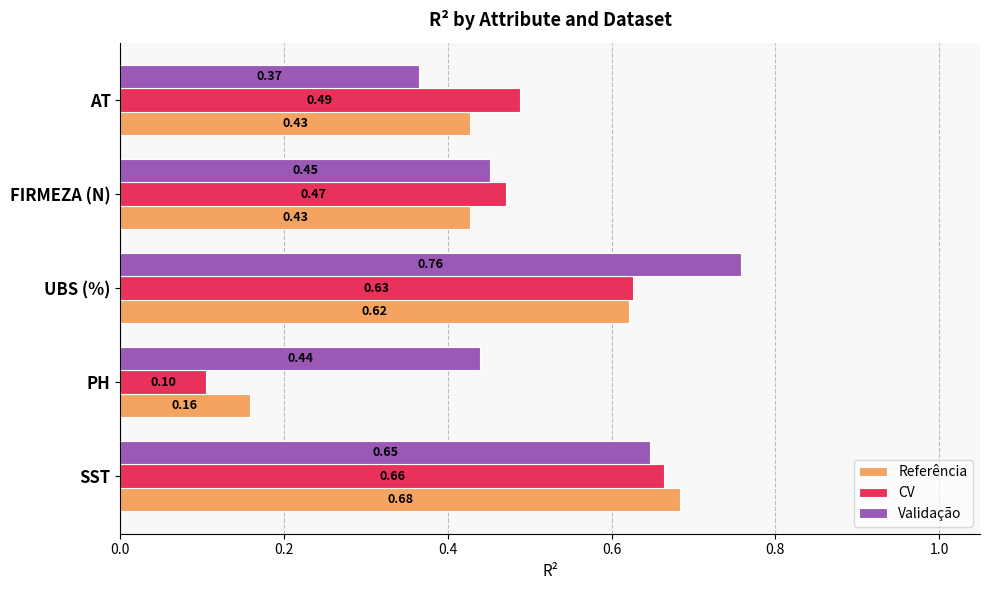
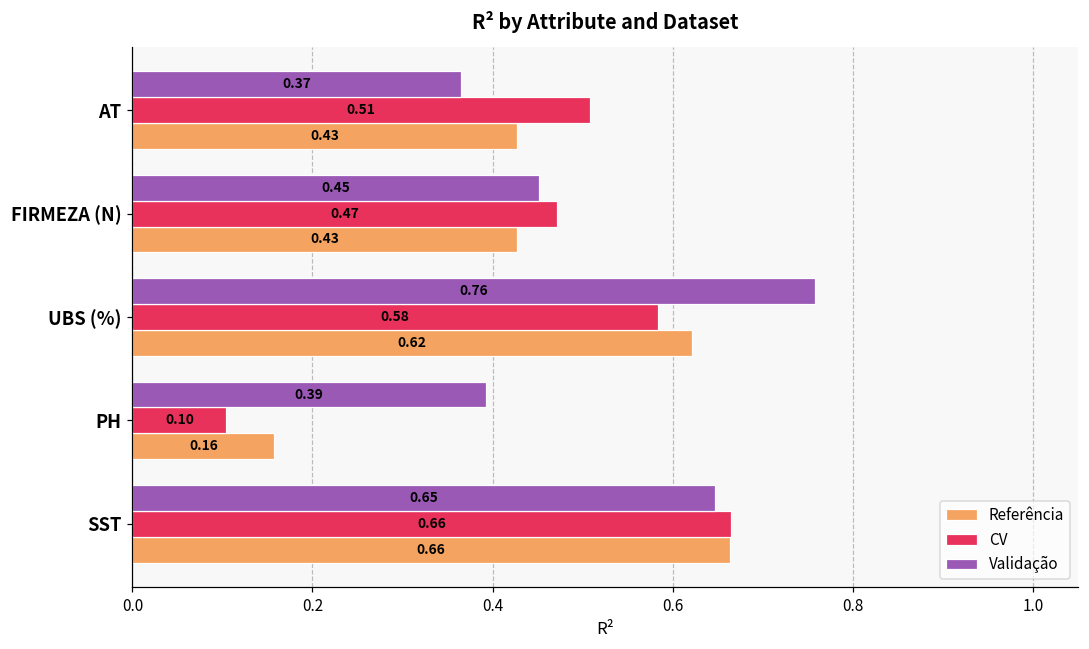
CV, AT: 0.49 -> 0.51
CV, UBS (%): 0.63 -> 0.58
Validação, PH: 0.44 -> 0.39
Referência, SST: 0.68 -> 0.66
